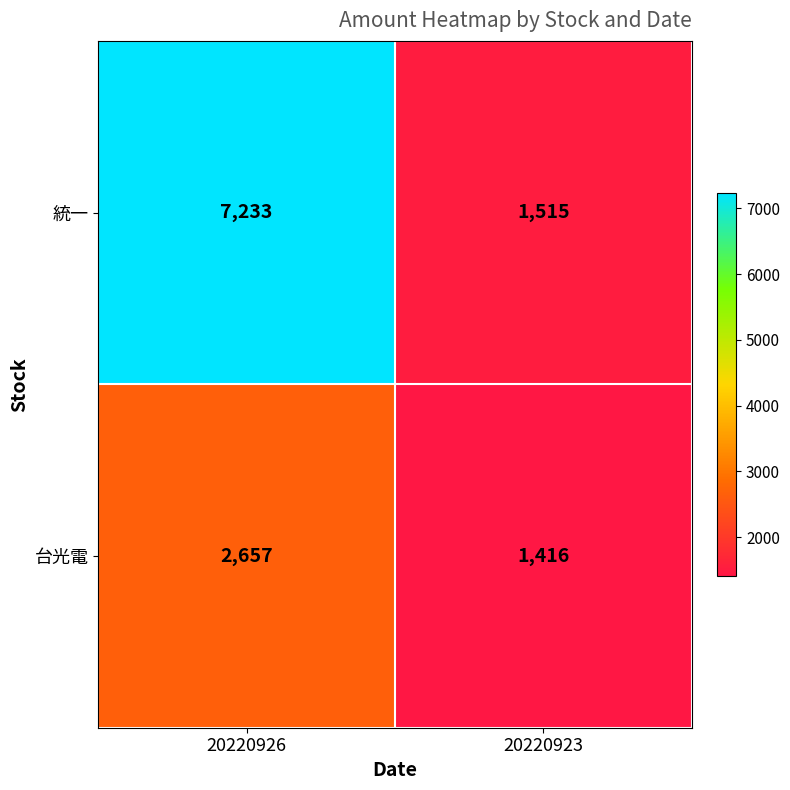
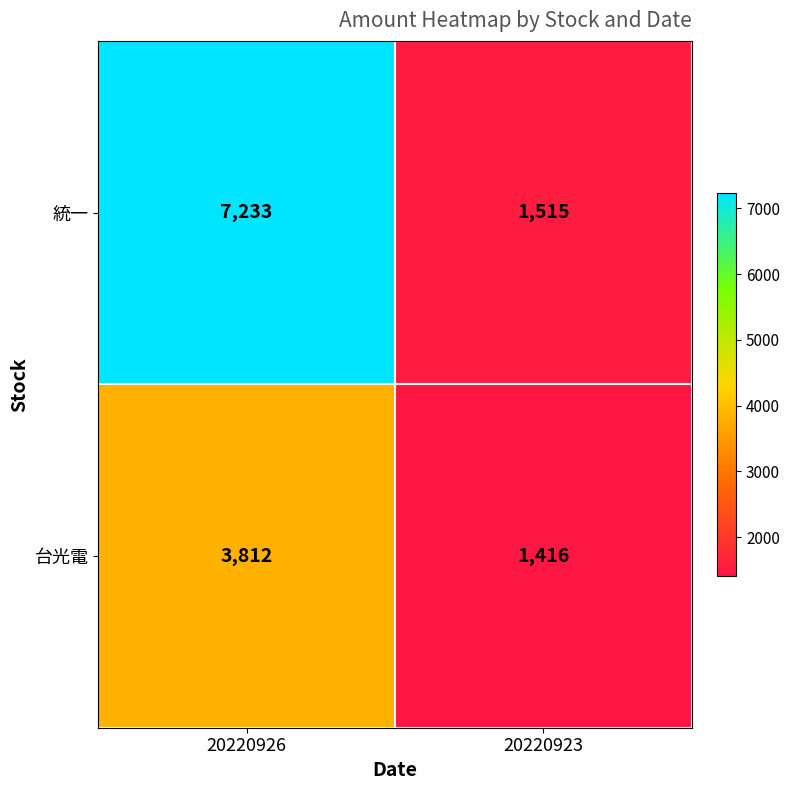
台光電, 20220926: 2,657 -> 3,812
